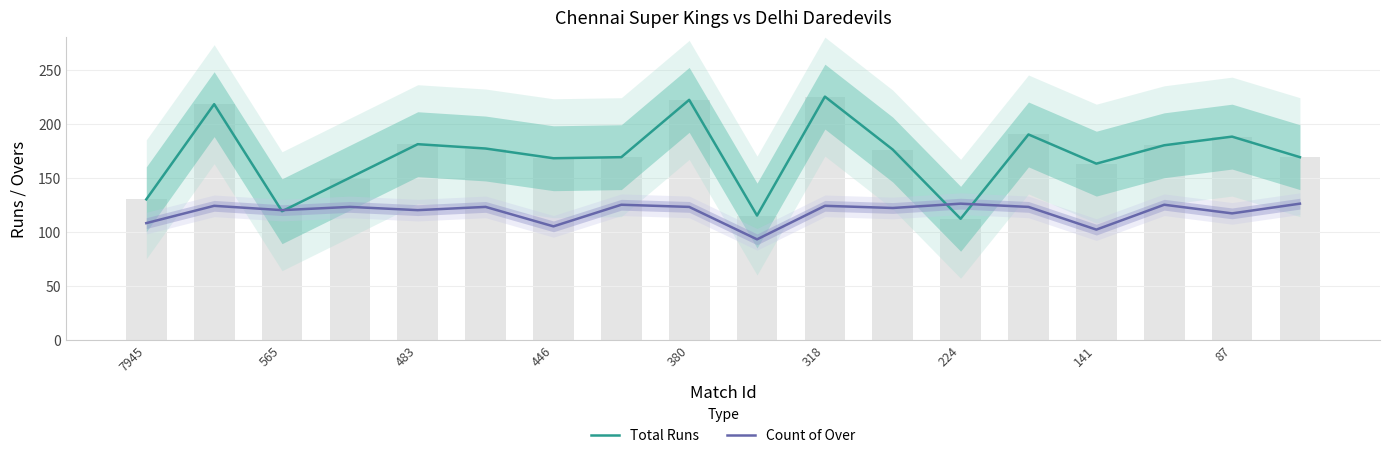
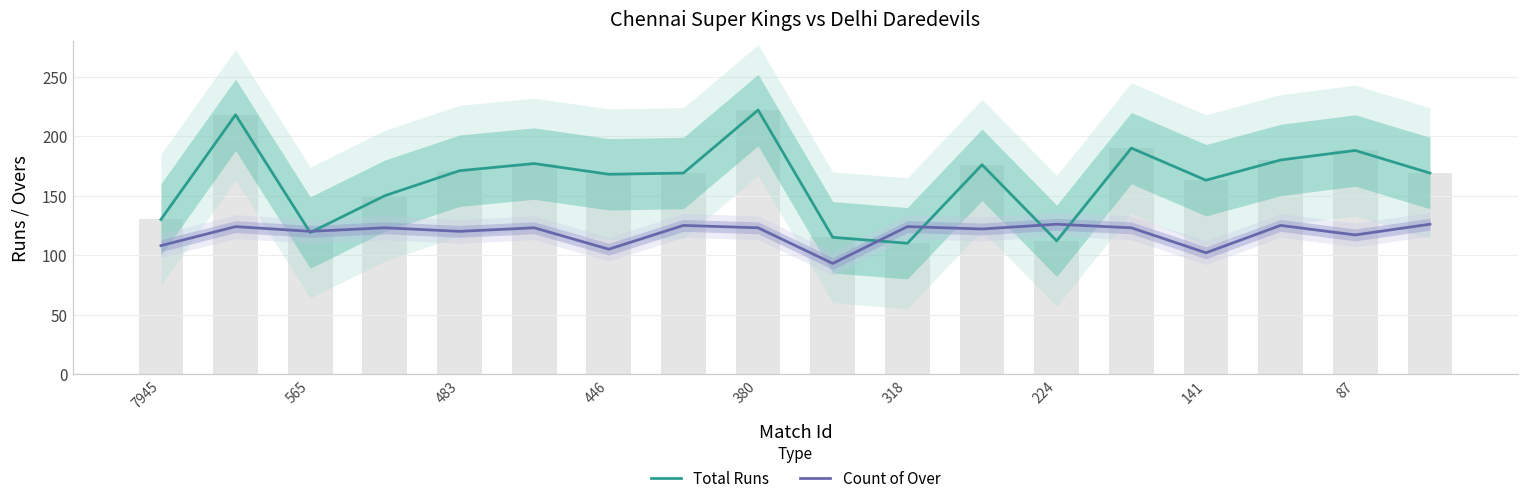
Total Runs, 483: 181 -> 171
Total Runs, 318: 225 -> 110
